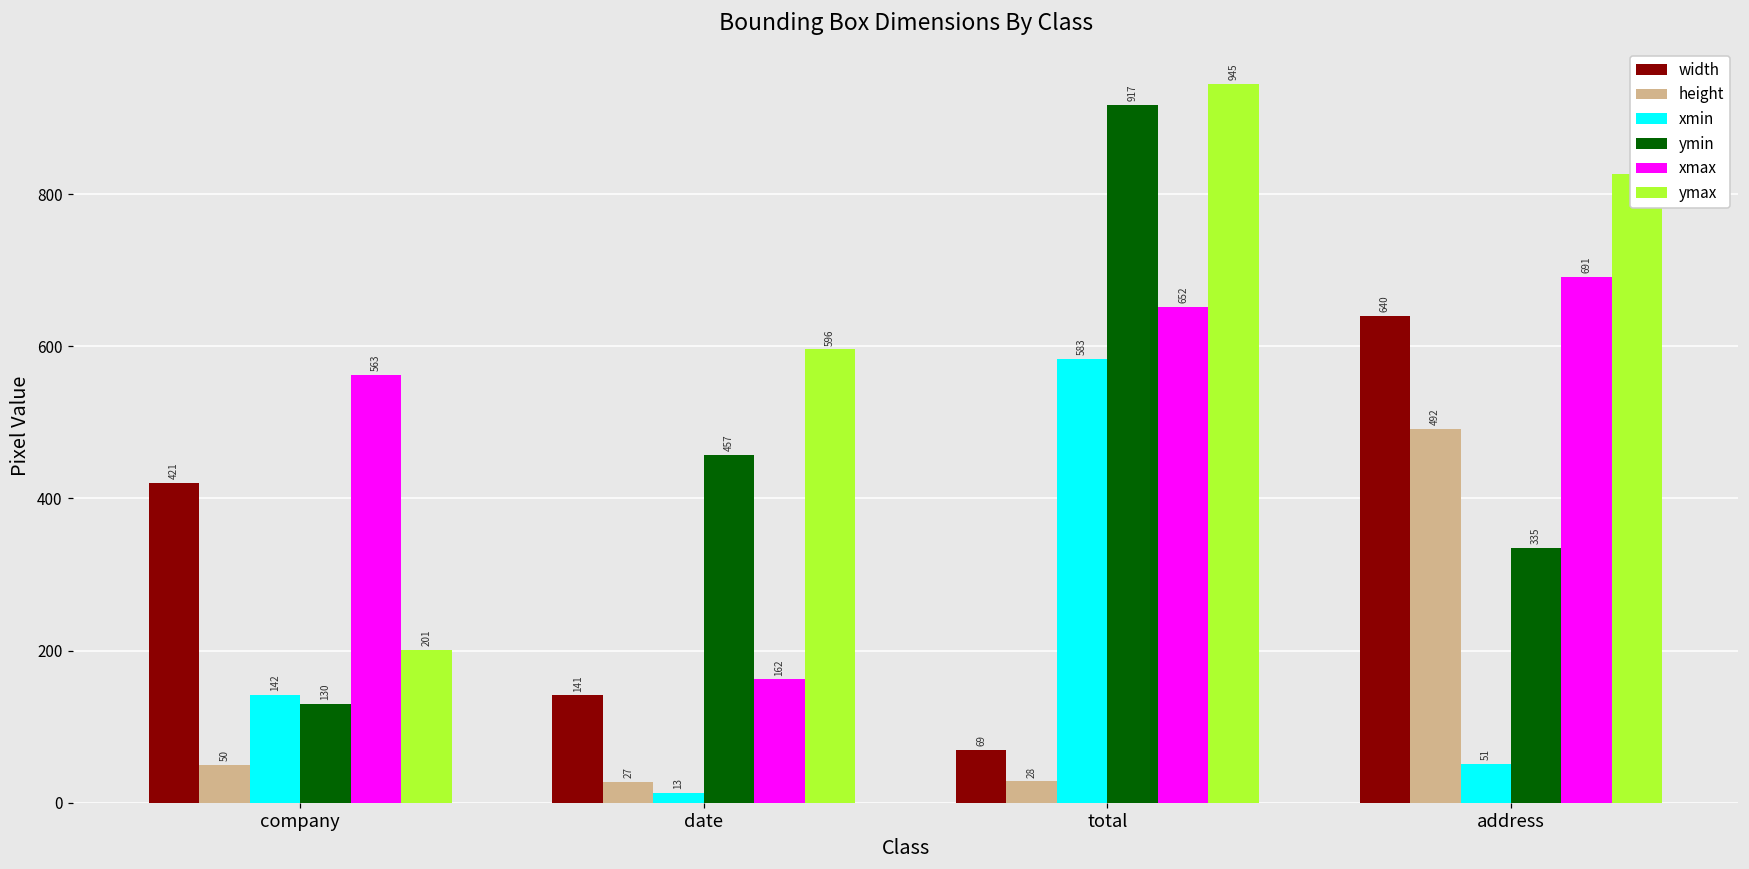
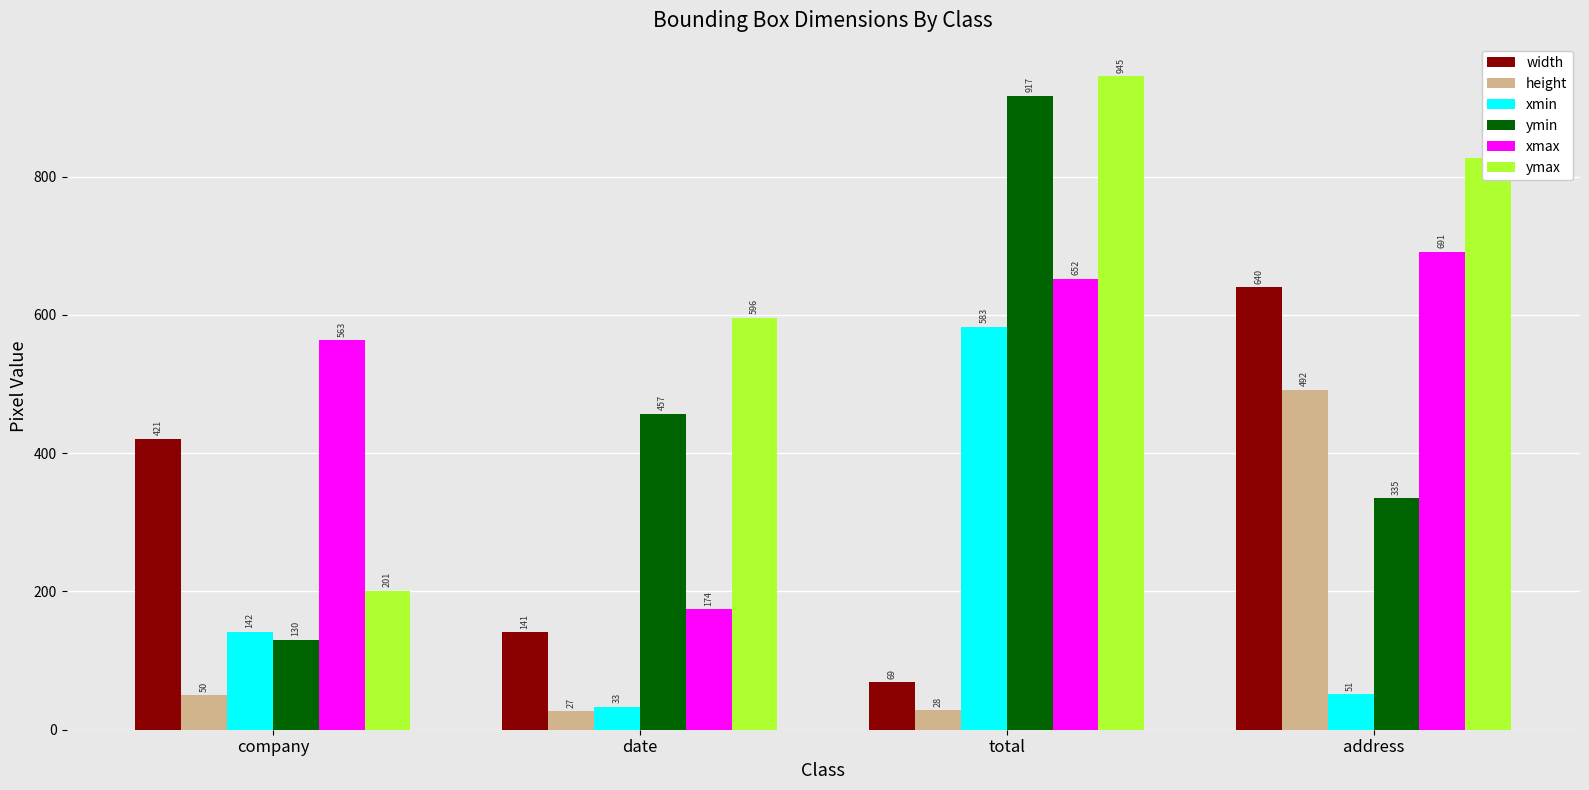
xmin, date: 13 -> 33
xmax, date: 162 -> 174
